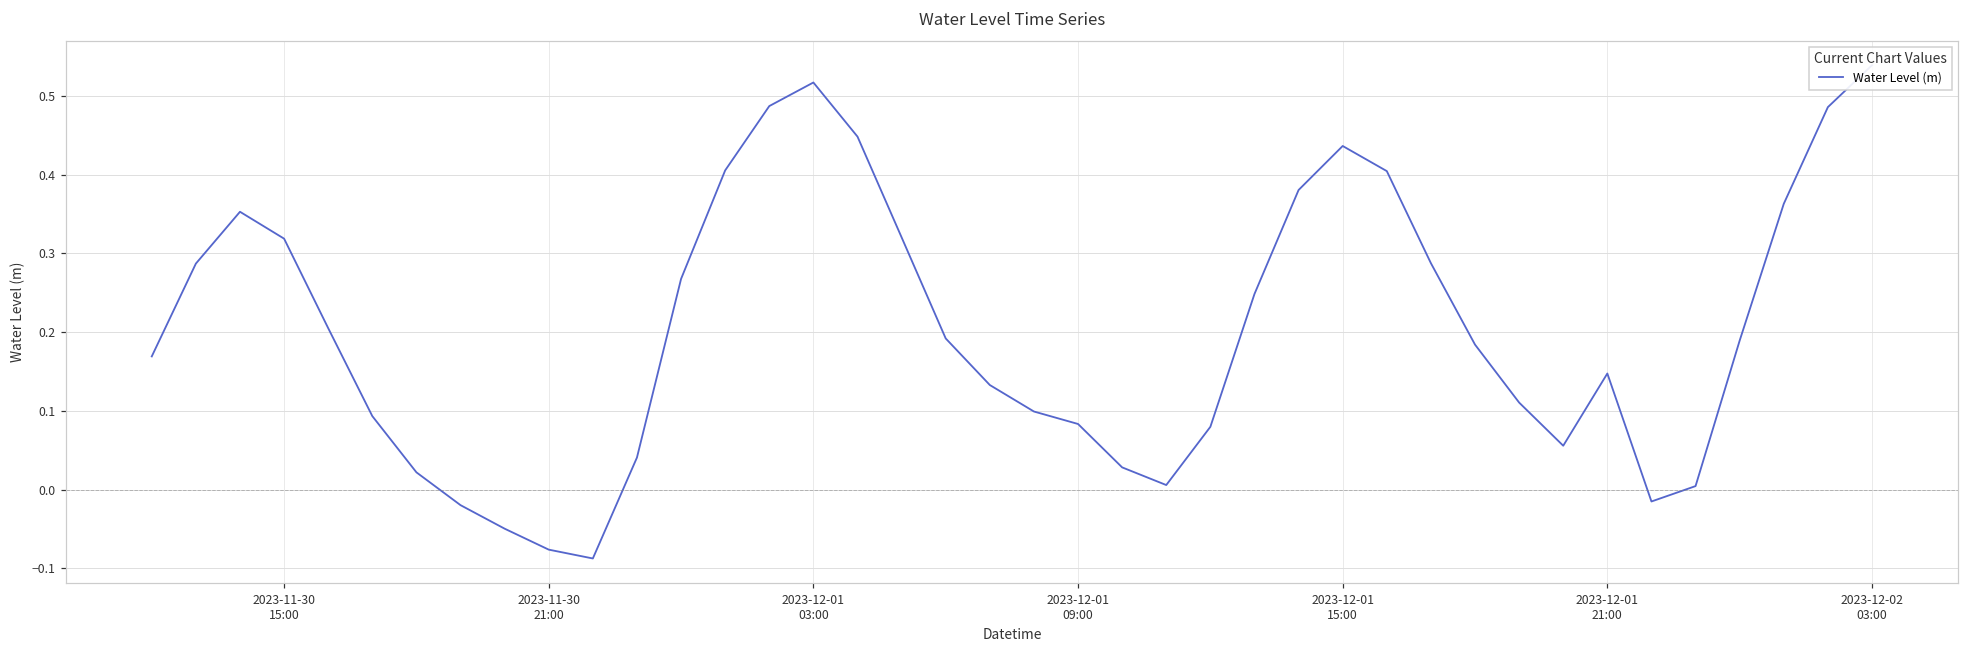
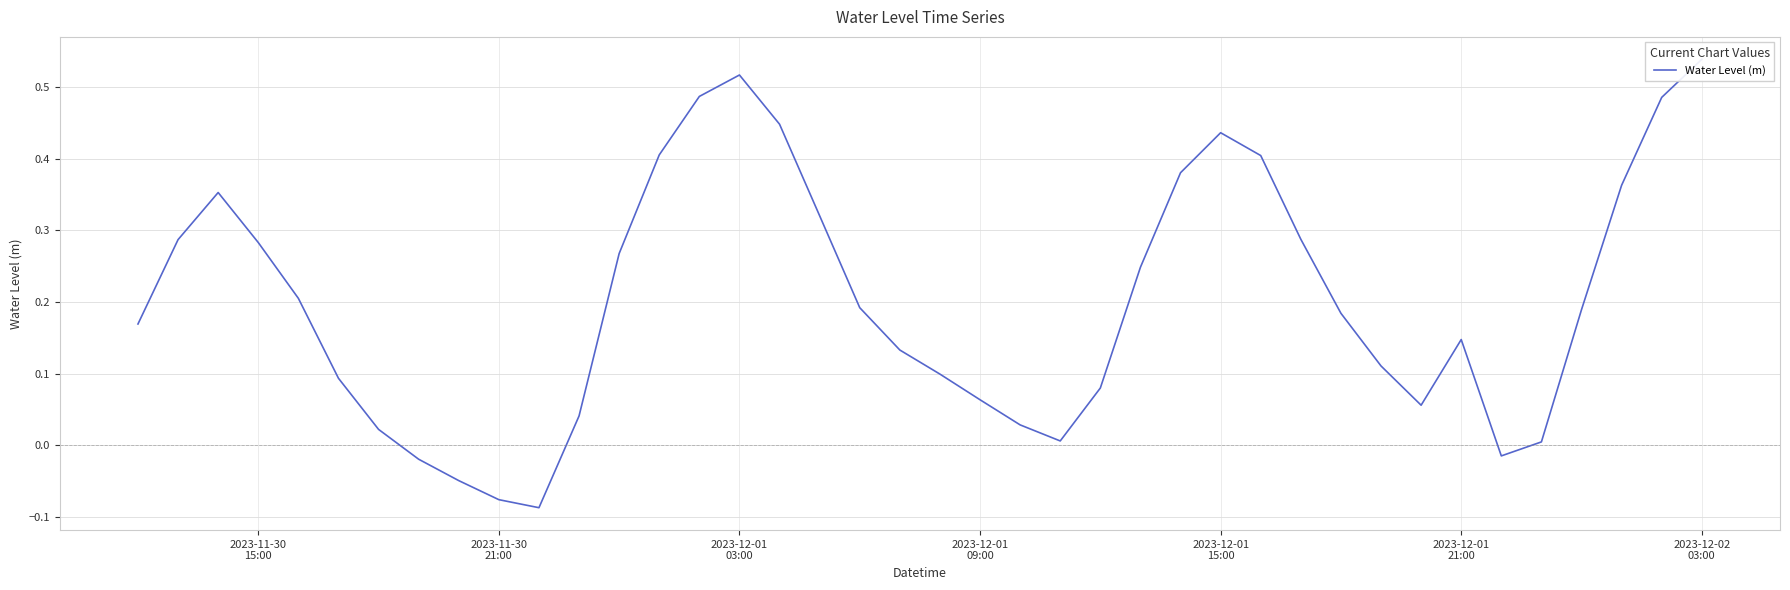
2023-11-30 15:00: 0.32 -> 0.28
2023-12-01 09:00: 0.08 -> 0.06
